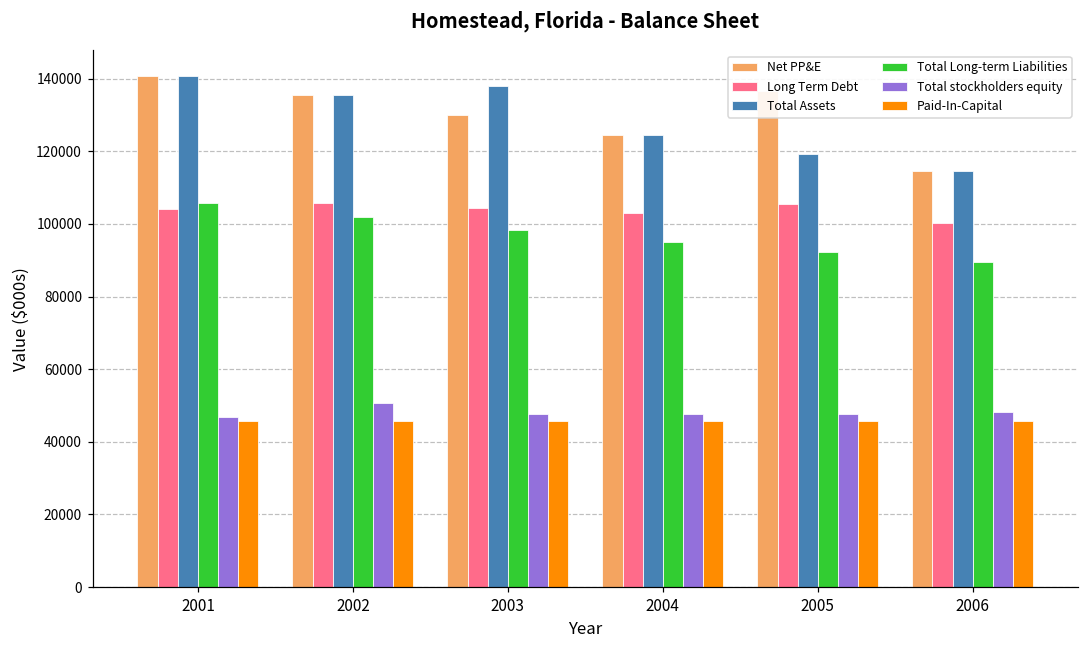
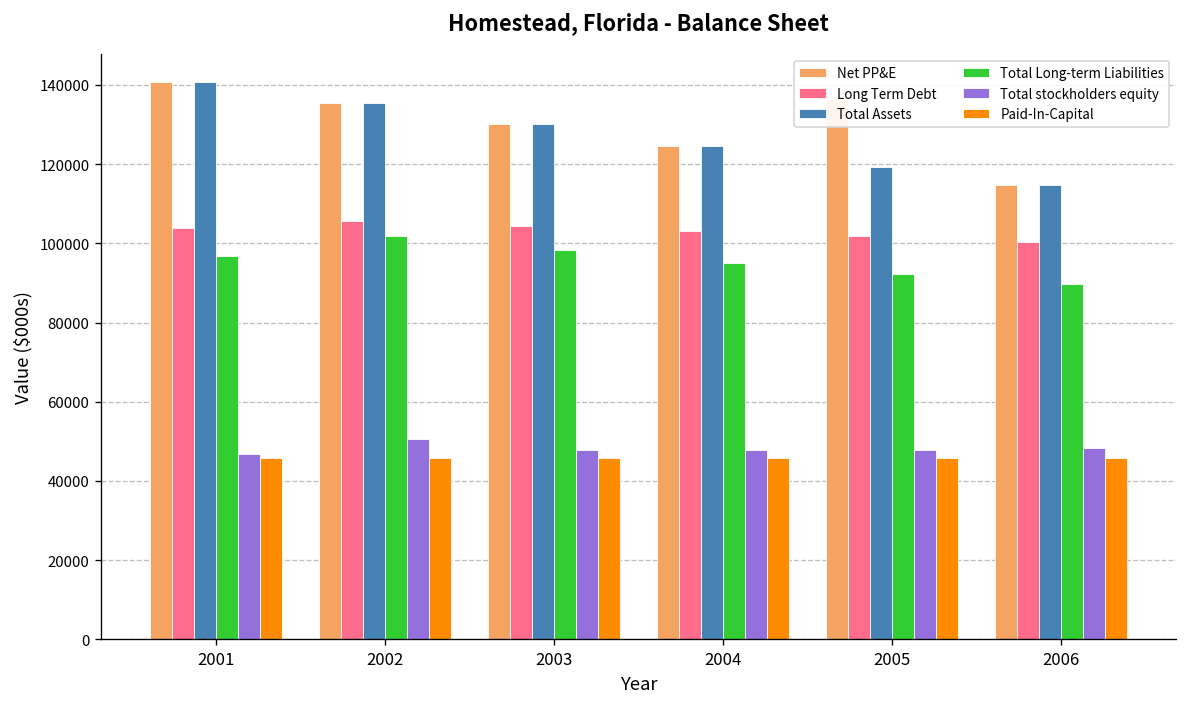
Total Long-term Liabilities, 2001: 106000 -> 97000
Total Assets, 2003: 138000 -> 130000
Long Term Debt, 2005: 105000 -> 102000
